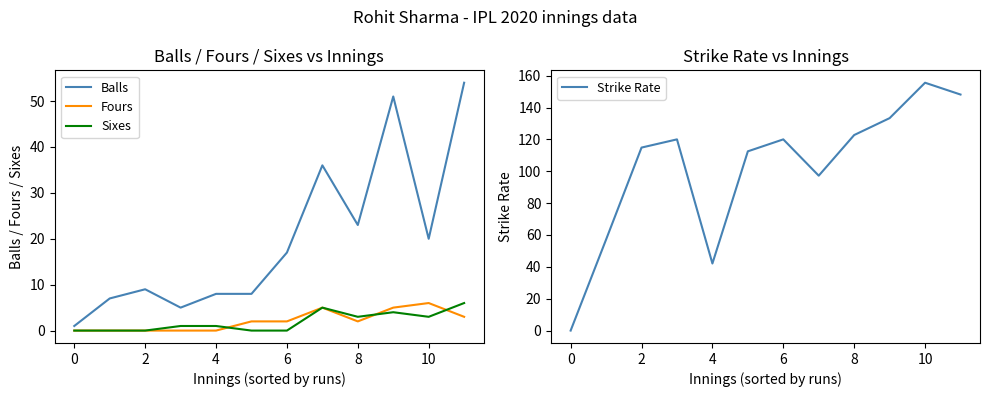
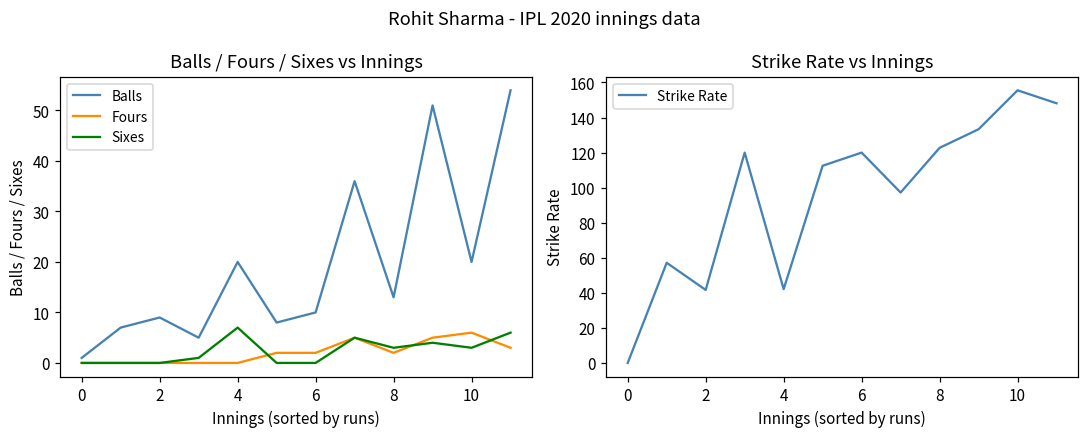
Balls / Fours / Sixes vs Innings, Balls, 4: 8 -> 20
Balls / Fours / Sixes vs Innings, Sixes, 4: 1 -> 7
Balls / Fours / Sixes vs Innings, Balls, 6: 17 -> 10
Balls / Fours / Sixes vs Innings, Balls, 8: 23 -> 13
Strike Rate vs Innings, 2: 115 -> 42
